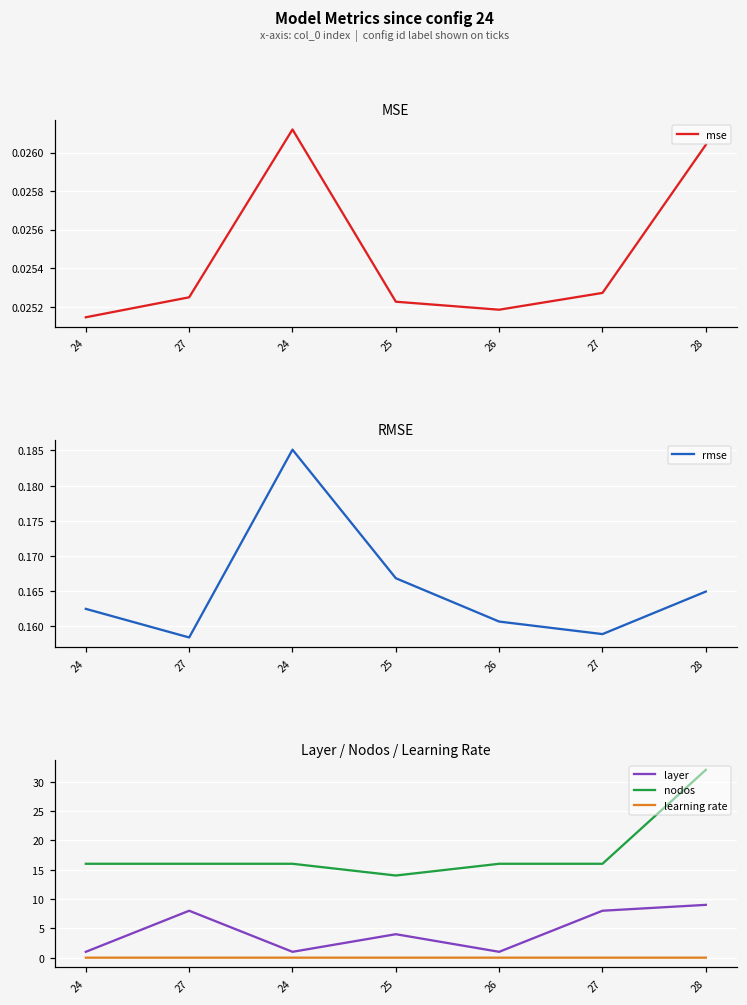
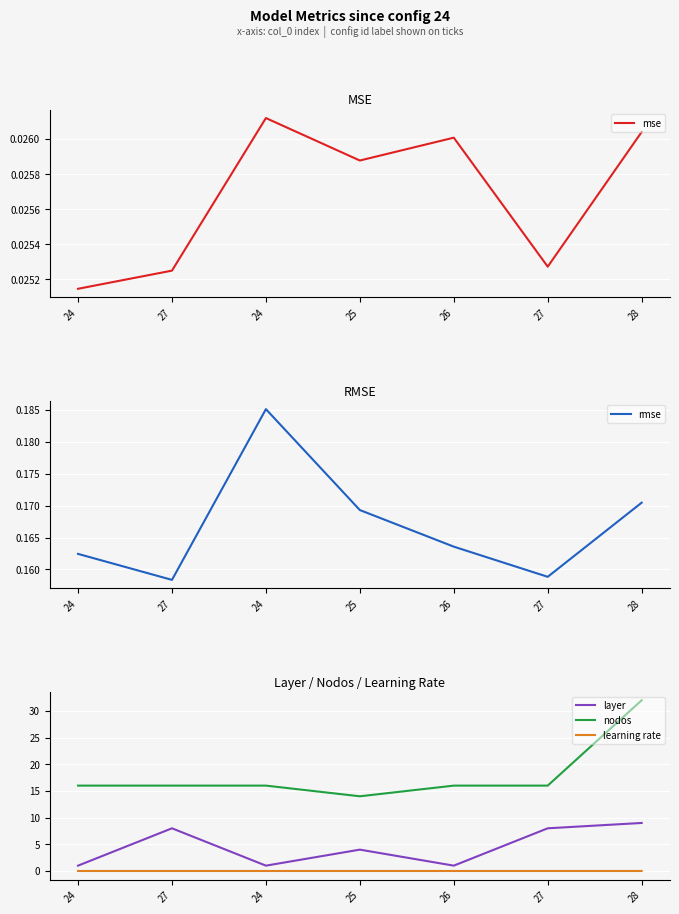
MSE, 25: 0.02523 -> 0.02588
MSE, 26: 0.02518 -> 0.02601
RMSE, 25: 0.167 -> 0.169
RMSE, 26: 0.161 -> 0.164
RMSE, 28: 0.165 -> 0.170
